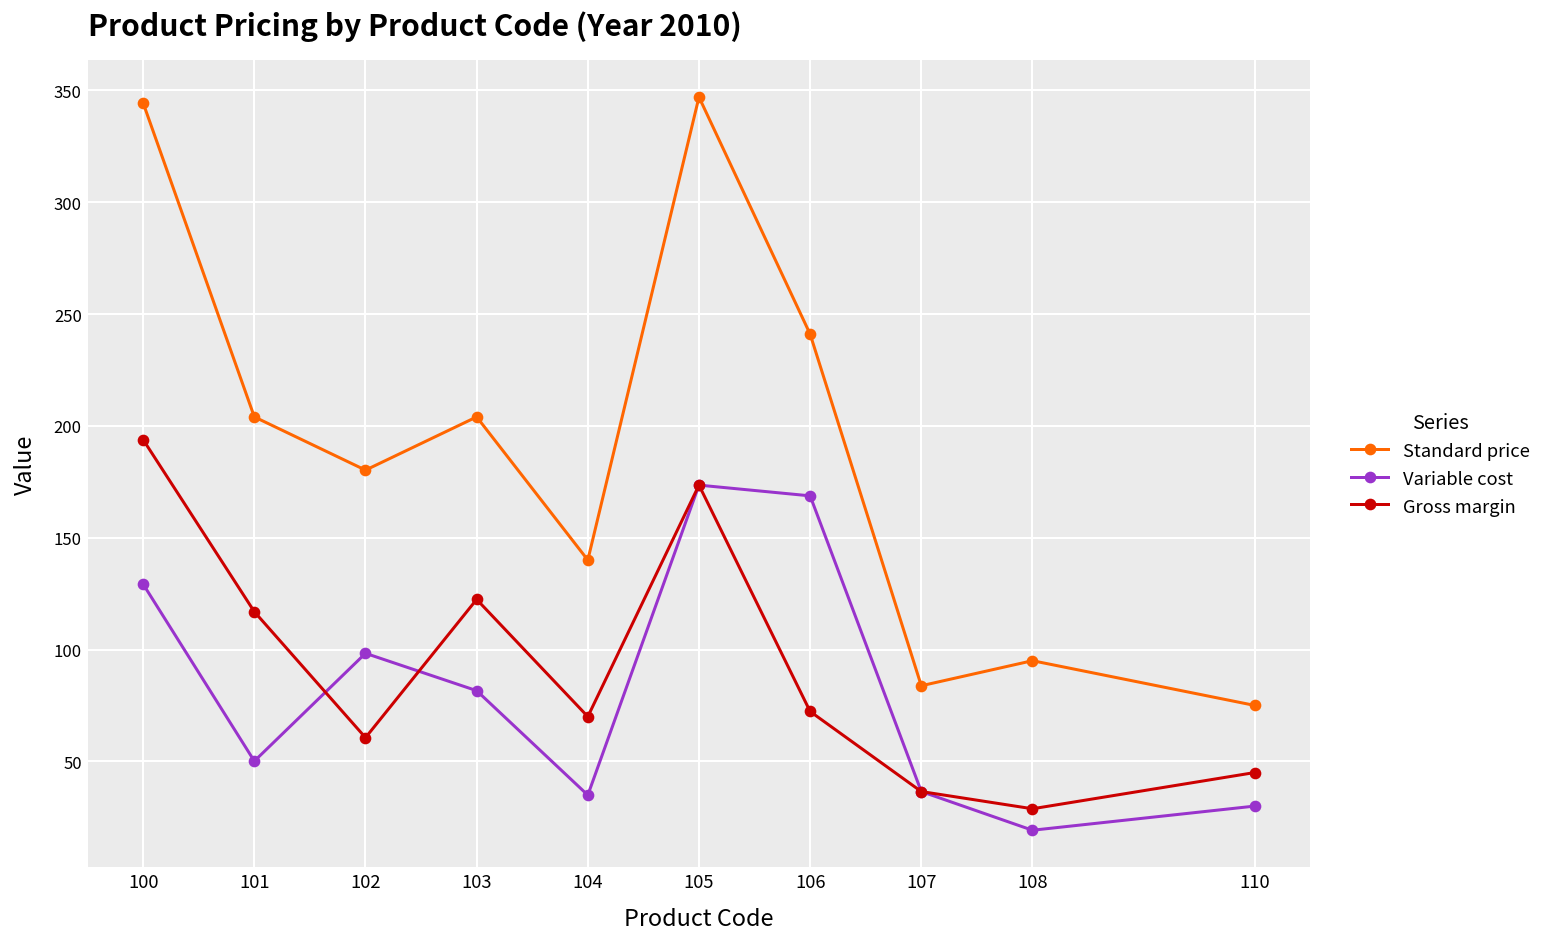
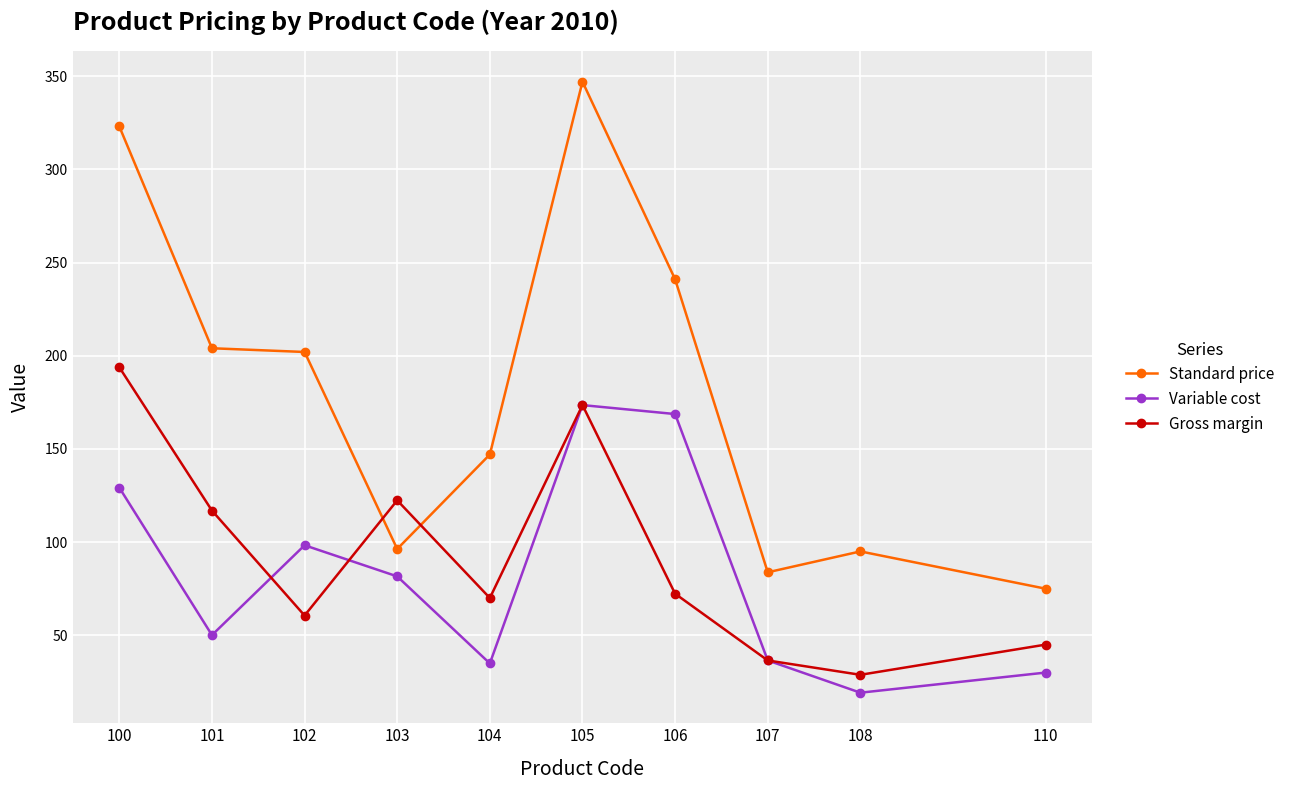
Standard price, 100: 344 -> 323
Standard price, 102: 180 -> 202
Standard price, 103: 204 -> 96
Standard price, 104: 140 -> 147
